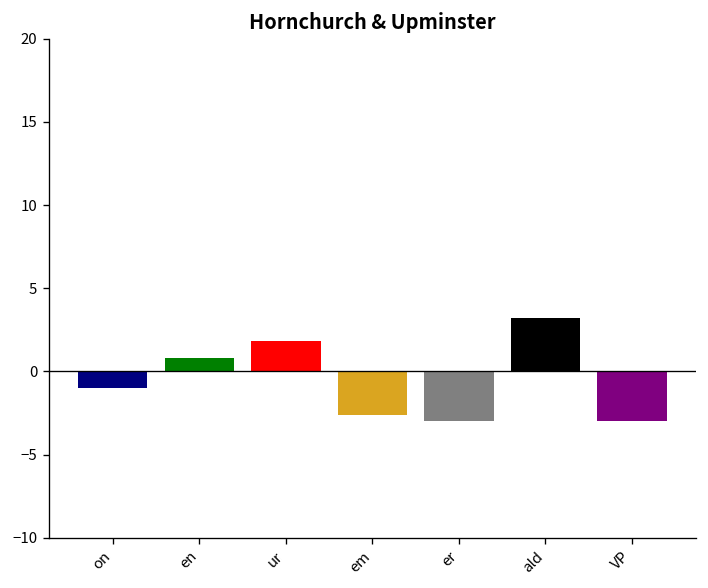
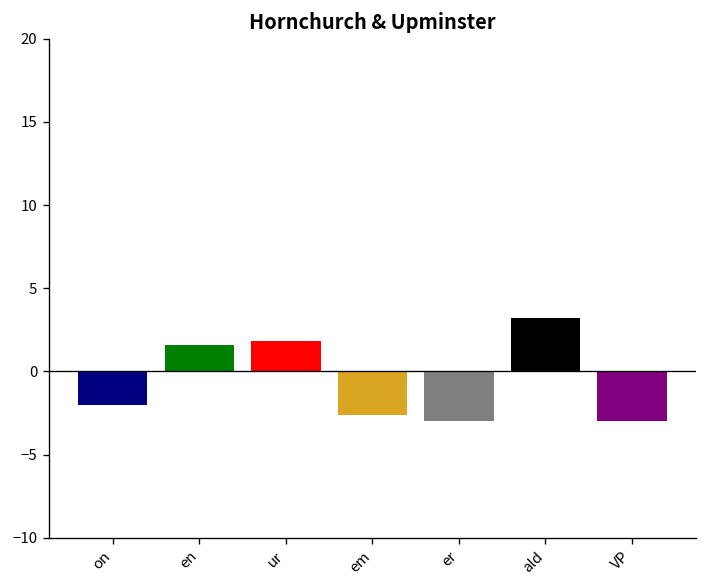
on: -1 -> -2
en: 0.8 -> 1.6
